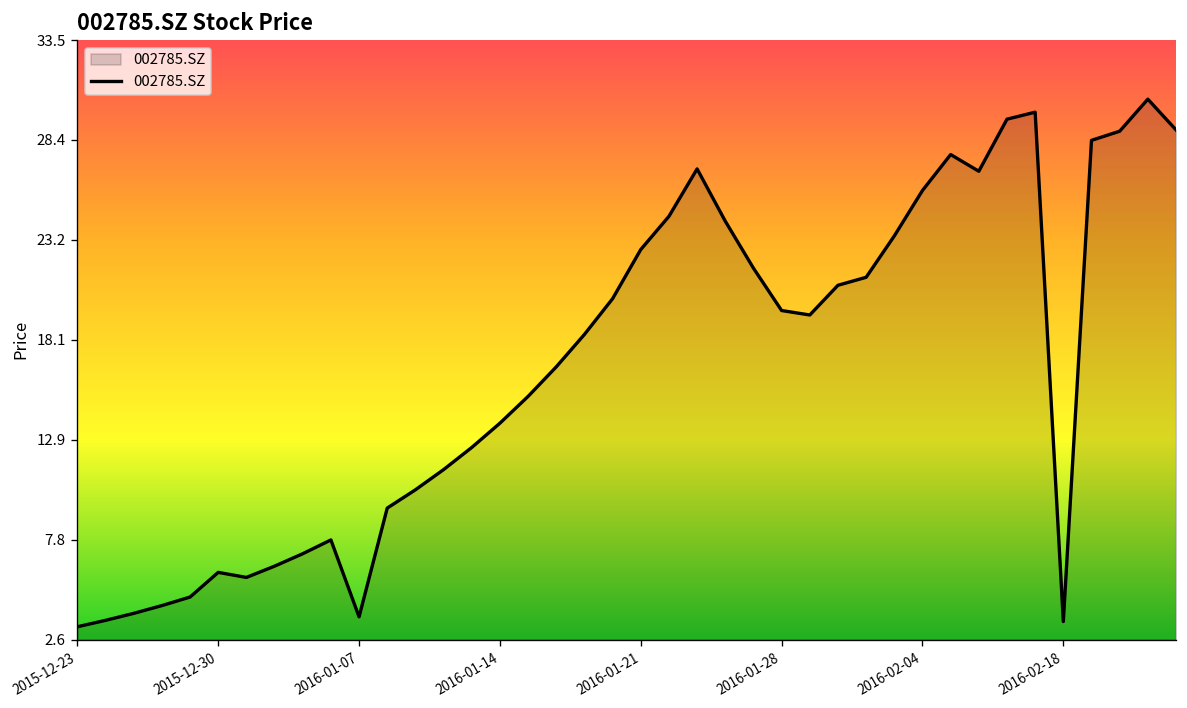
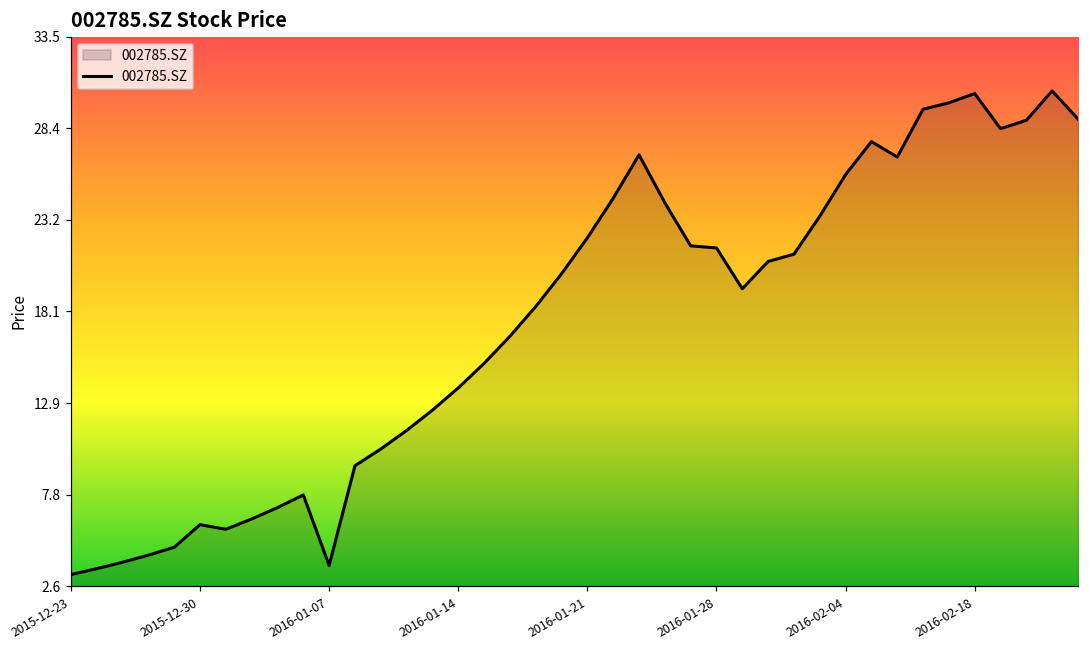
2016-01-21: 22.7 -> 22.2
2016-01-28: 19.6 -> 21.6
2016-02-18: 3.6 -> 30.3
